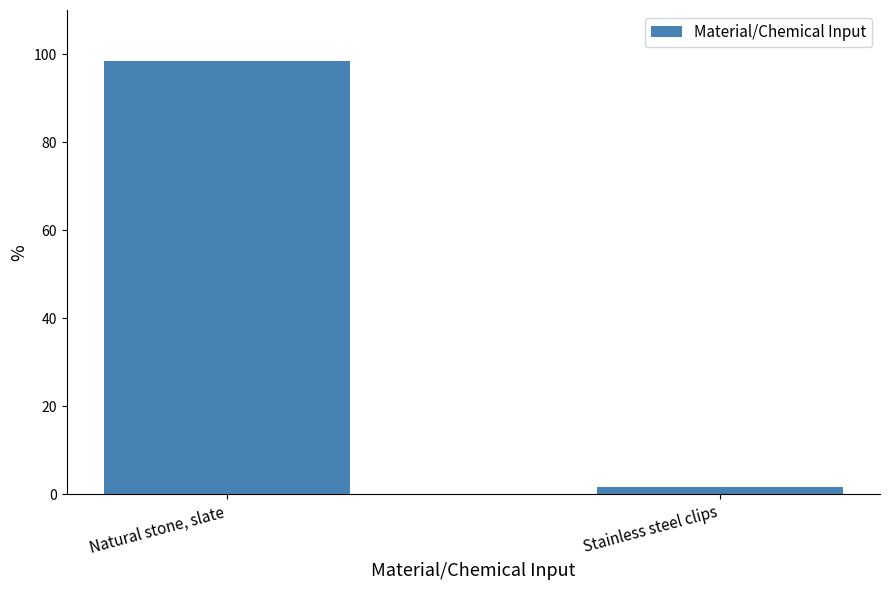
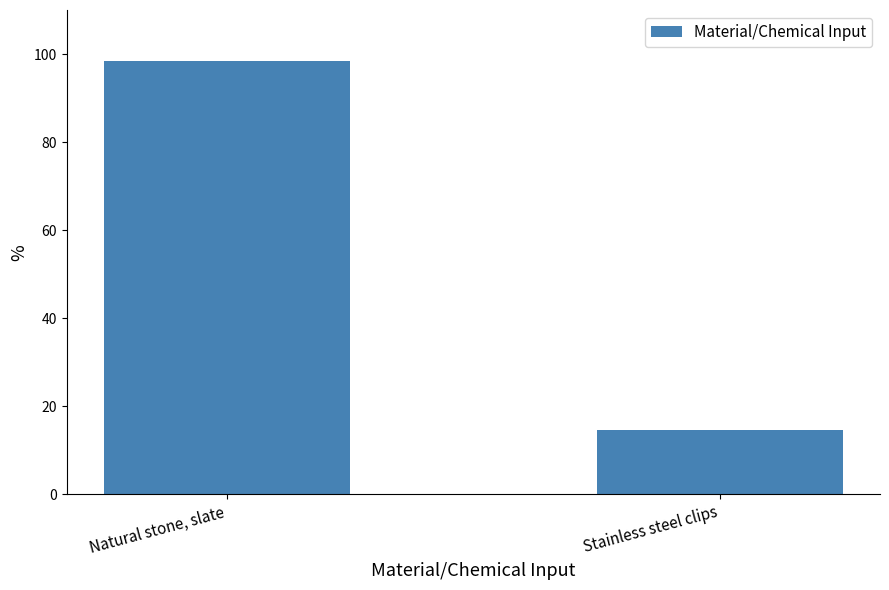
Stainless steel clips: 2 -> 15
